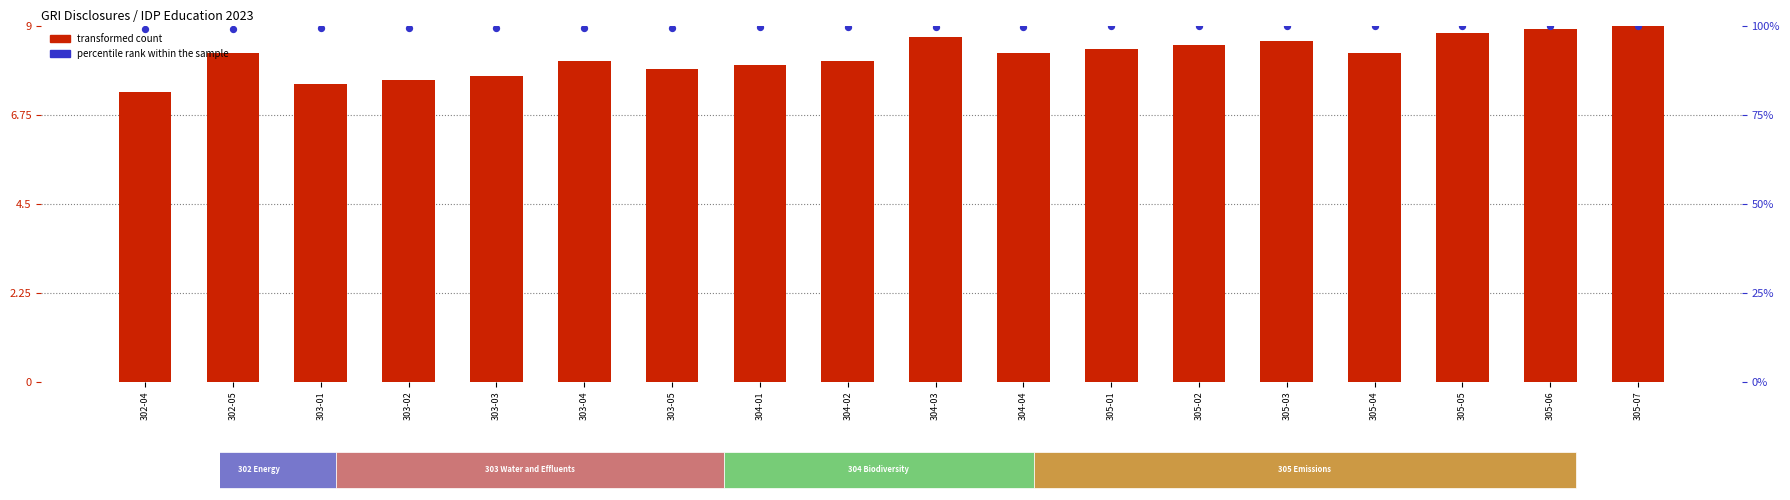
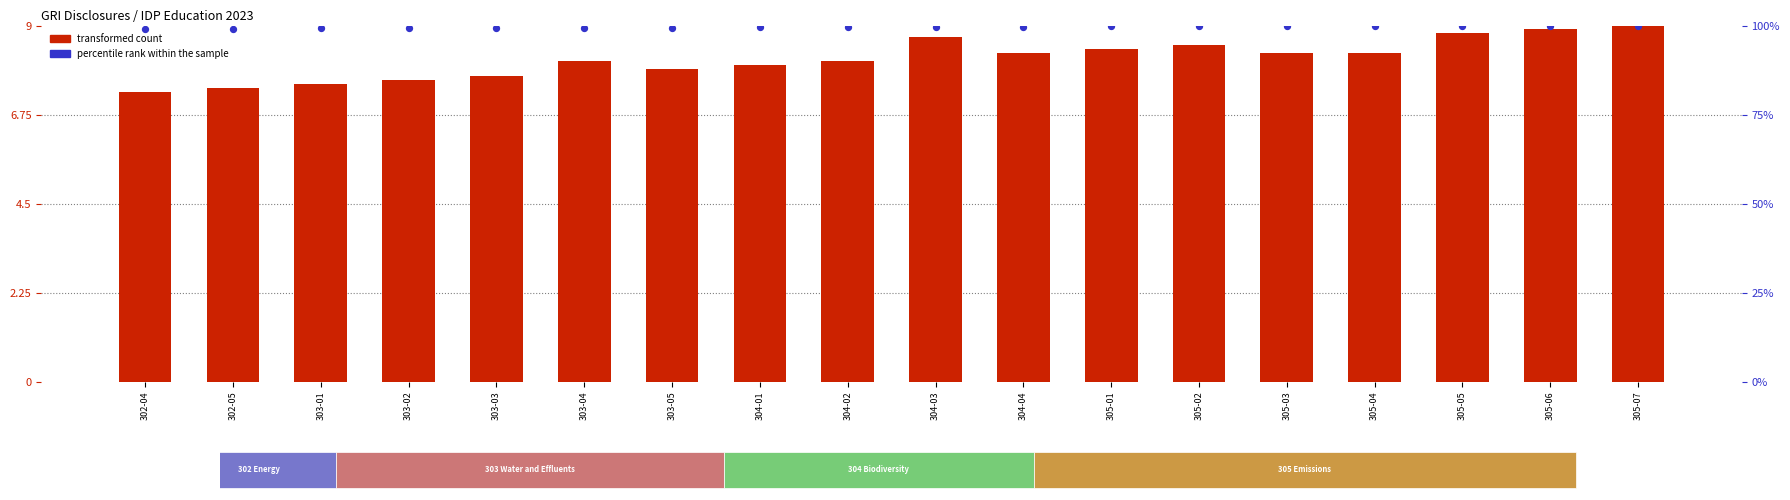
transformed count, 302-05: 8.3 -> 7.4
transformed count, 305-03: 8.6 -> 8.3
